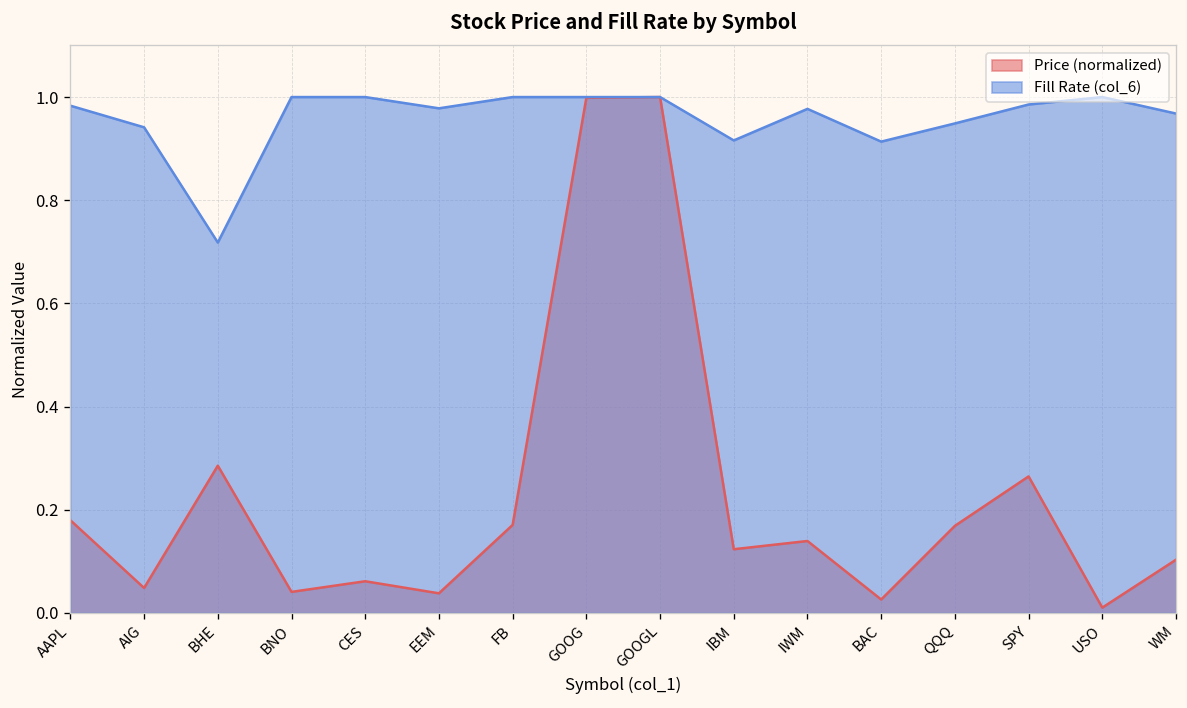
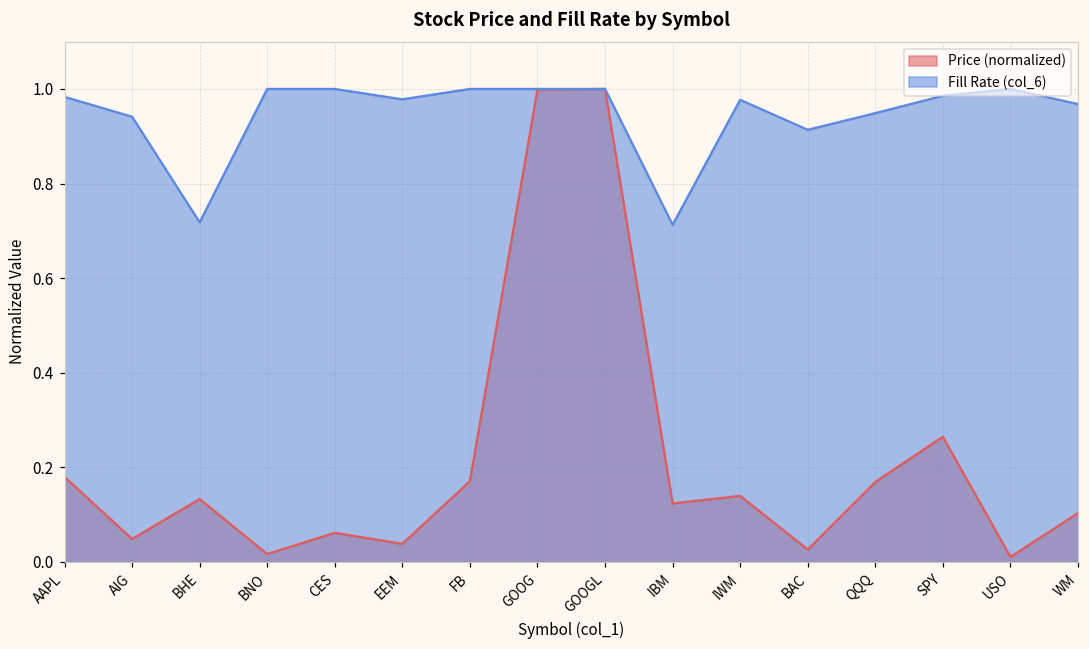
Price (normalized), BHE: 0.29 -> 0.13
Price (normalized), BNO: 0.04 -> 0.02
Fill Rate (col_6), IBM: 0.92 -> 0.71
